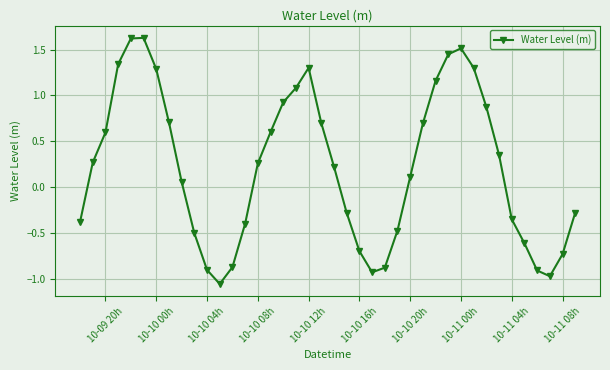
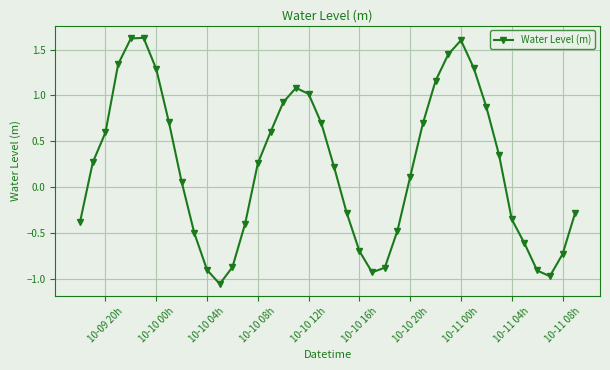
10-10 12h: 1.3 -> 1.0
10-11 00h: 1.5 -> 1.6
